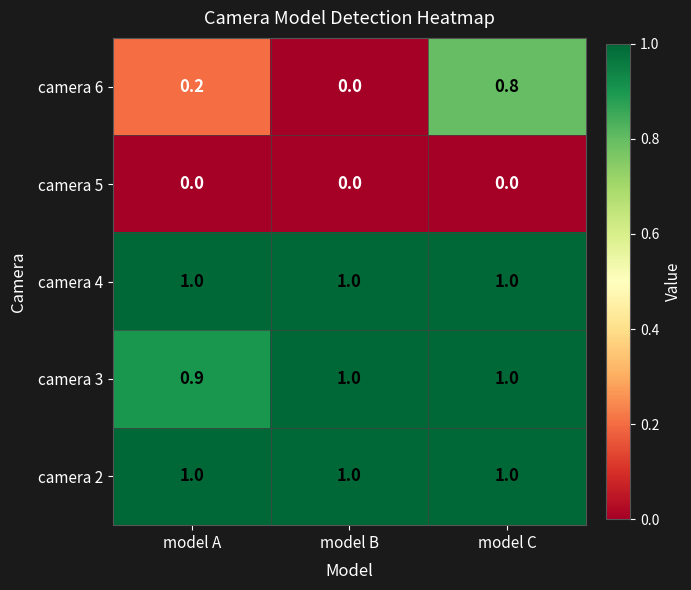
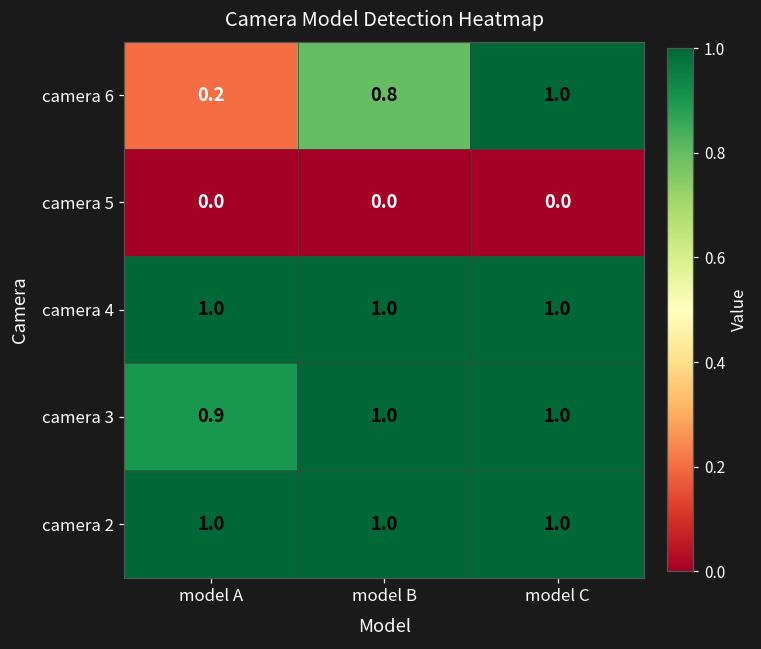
camera 6, model B: 0.0 -> 0.8
camera 6, model C: 0.8 -> 1.0
